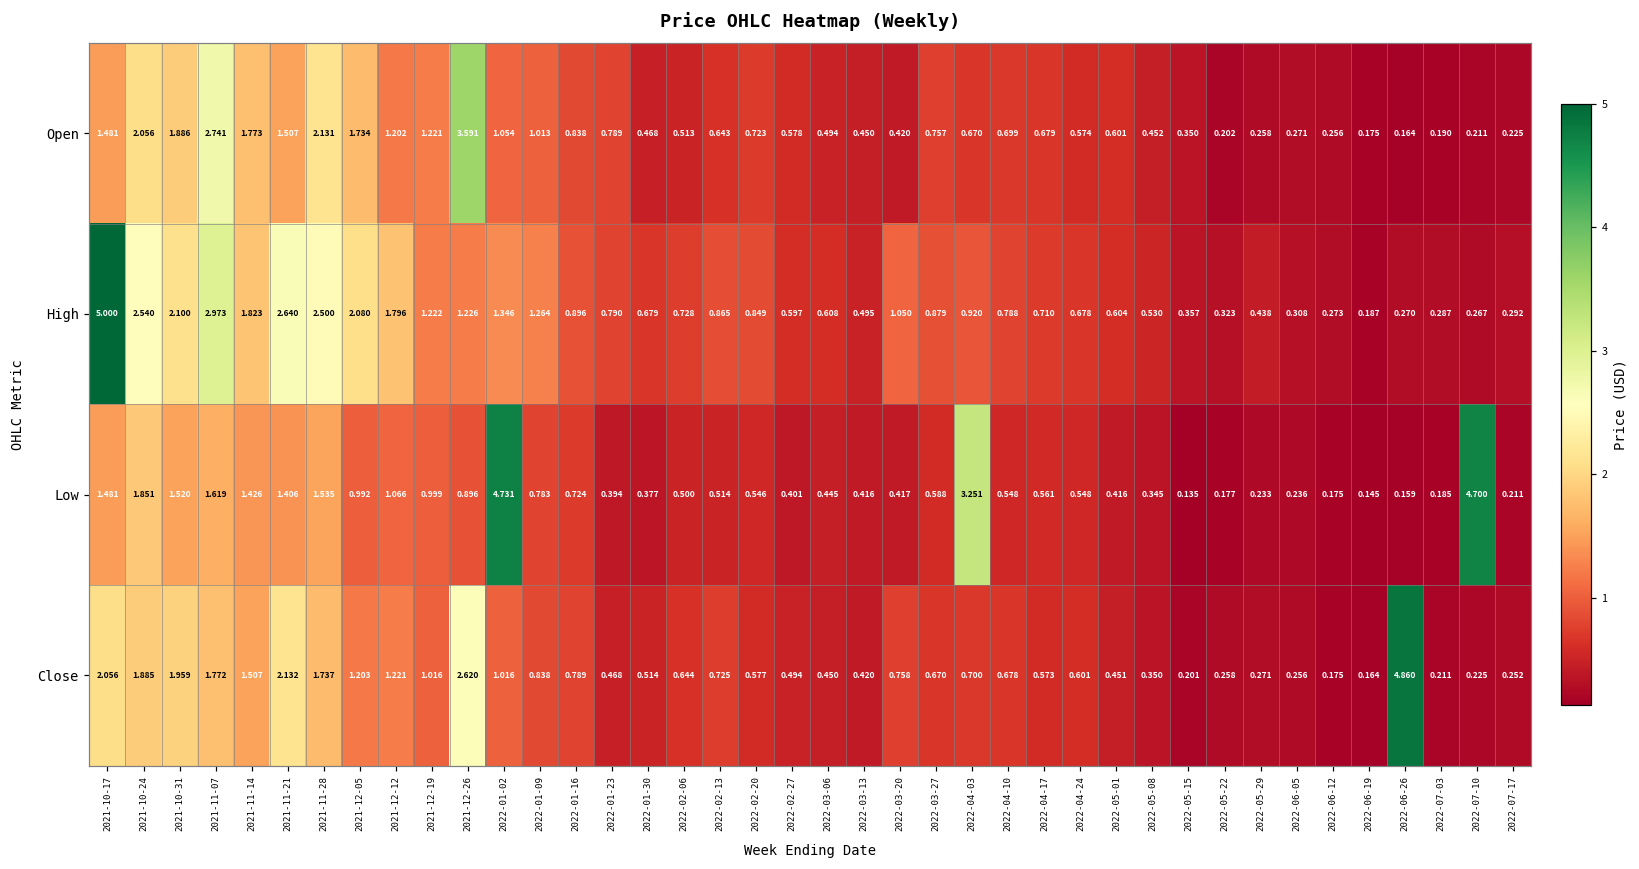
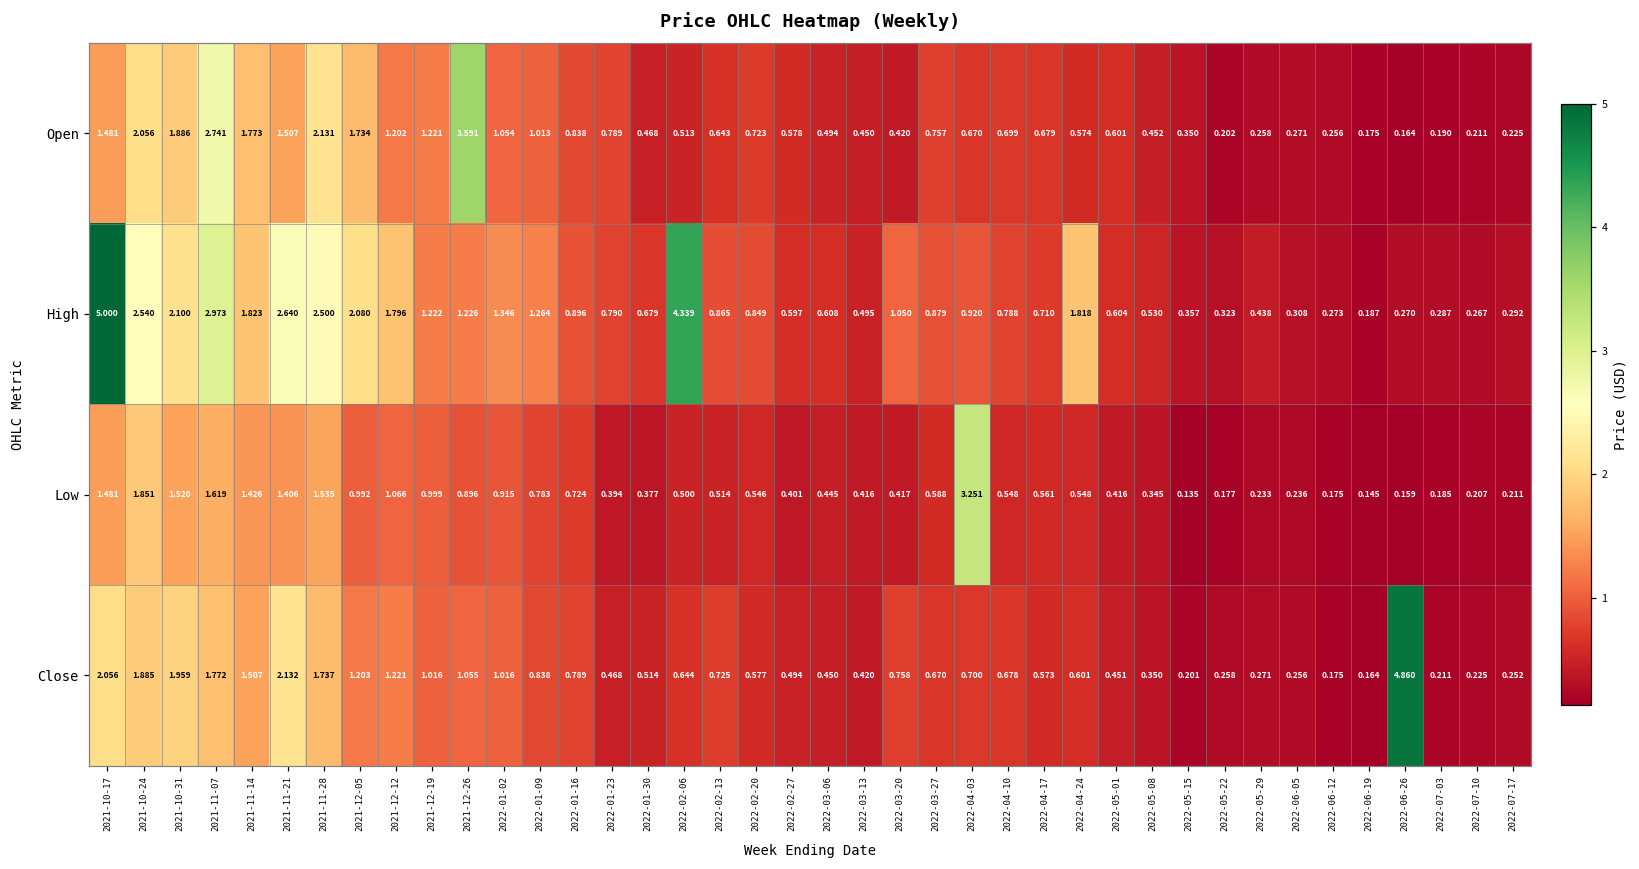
High, 2022-02-06: 0.728 -> 4.339
High, 2022-04-24: 0.678 -> 1.818
Low, 2022-01-02: 4.731 -> 0.915
Low, 2022-07-10: 4.700 -> 0.207
Close, 2021-12-26: 2.620 -> 1.055
